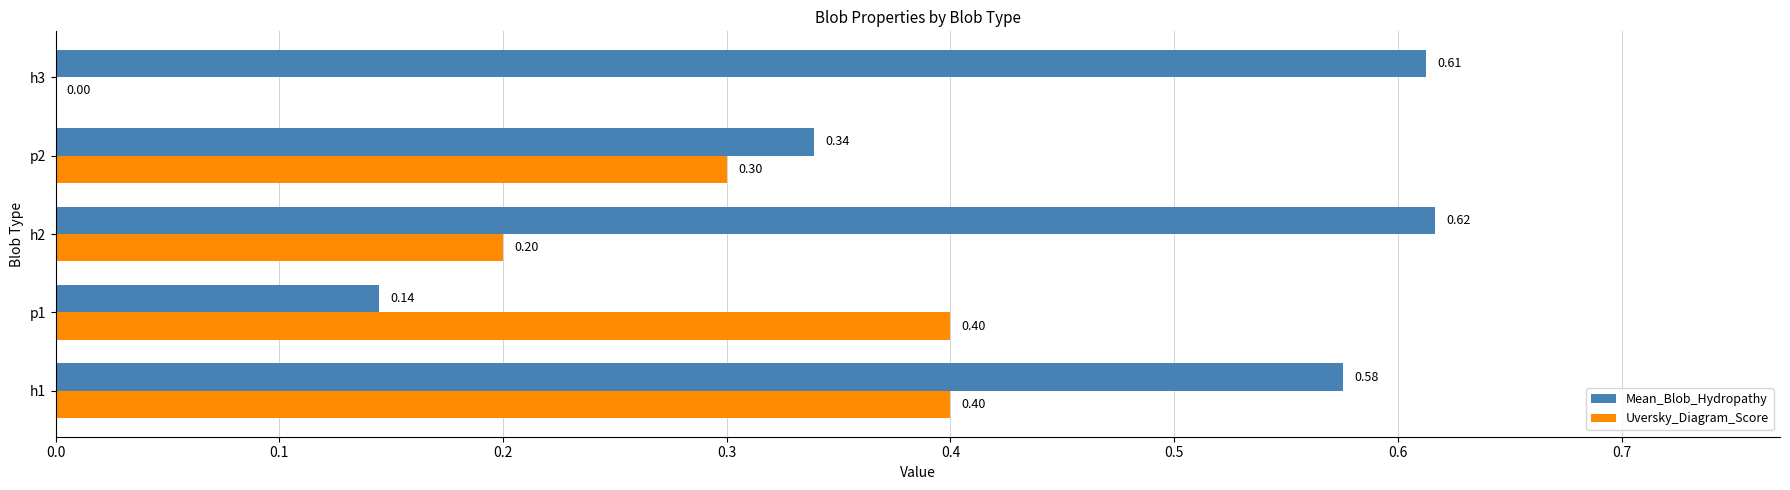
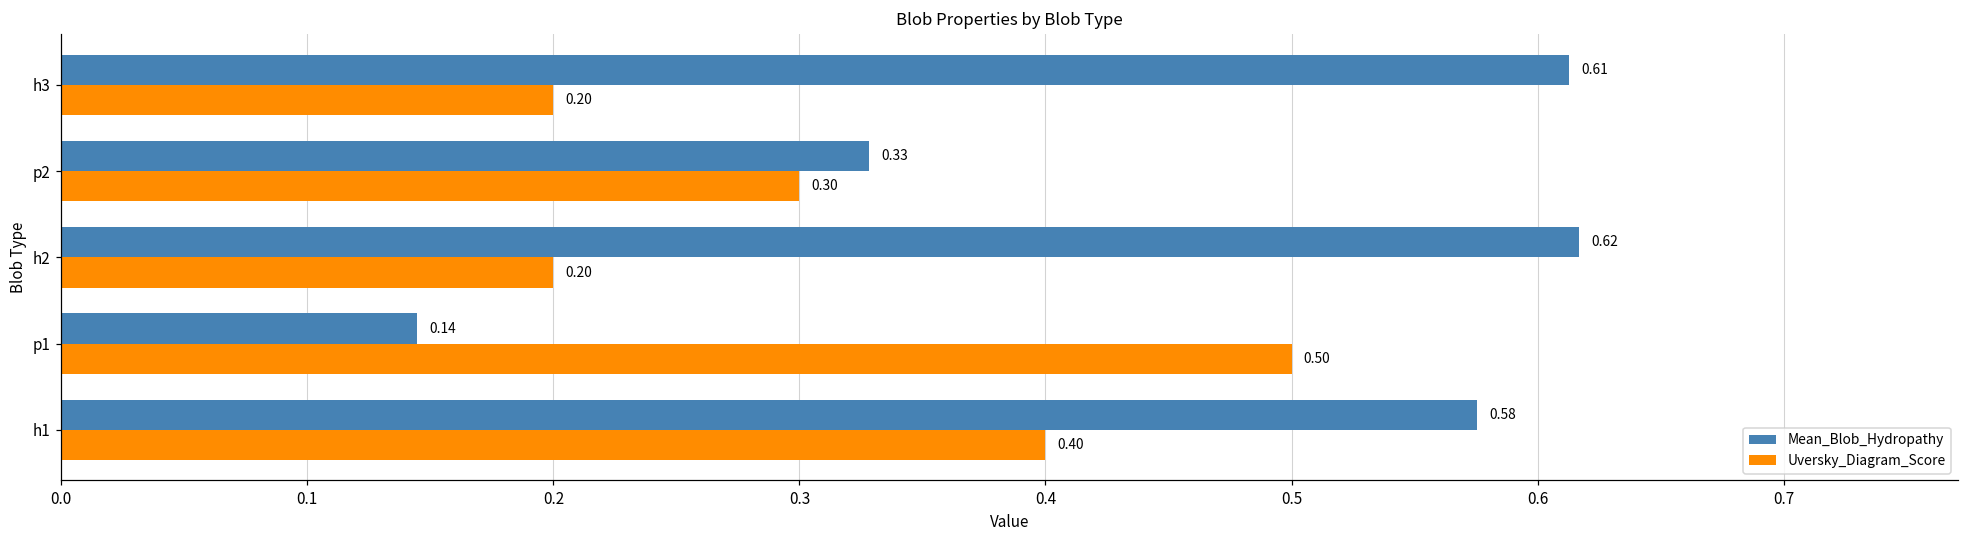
Uversky_Diagram_Score, h3: 0.00 -> 0.20
Mean_Blob_Hydropathy, p2: 0.34 -> 0.33
Uversky_Diagram_Score, p1: 0.40 -> 0.50
